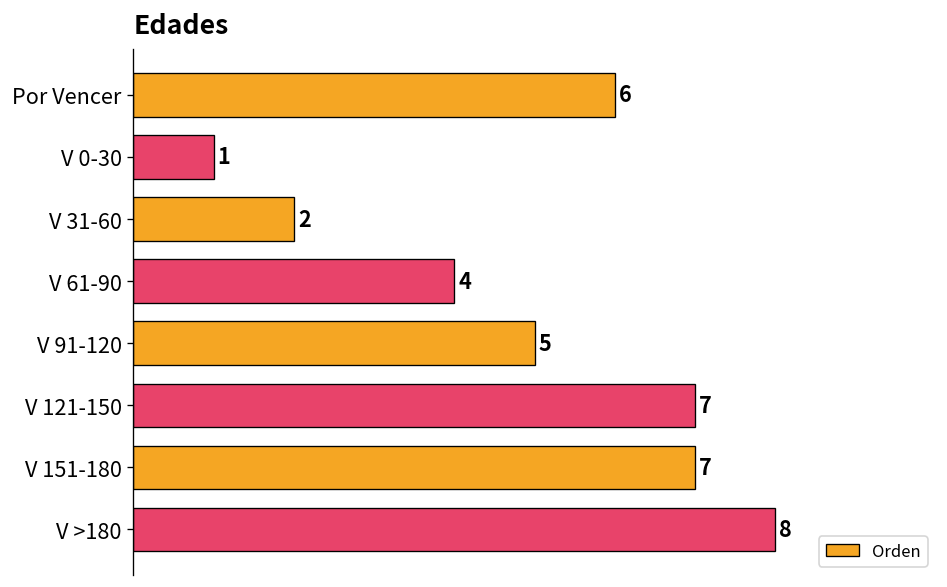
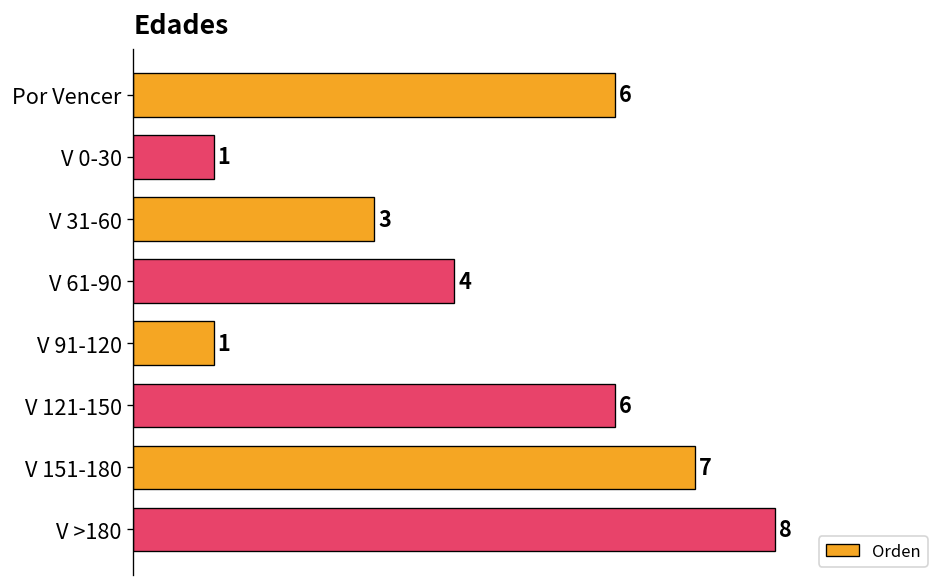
V 31-60: 2 -> 3
V 91-120: 5 -> 1
V 121-150: 7 -> 6
